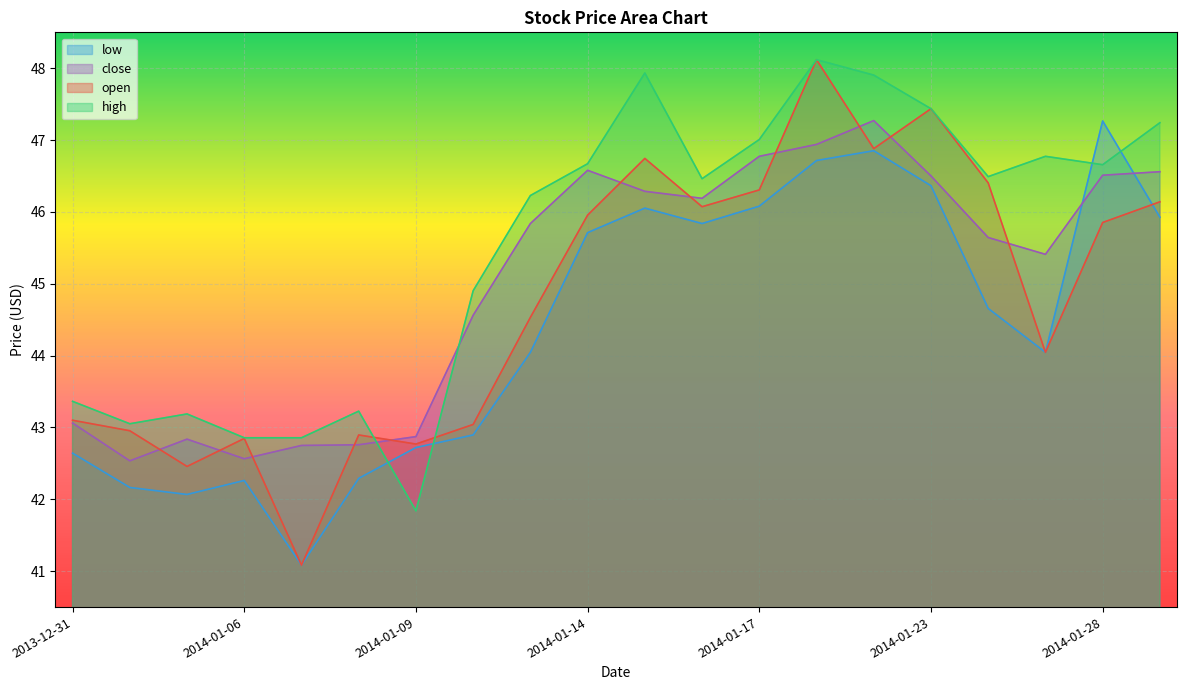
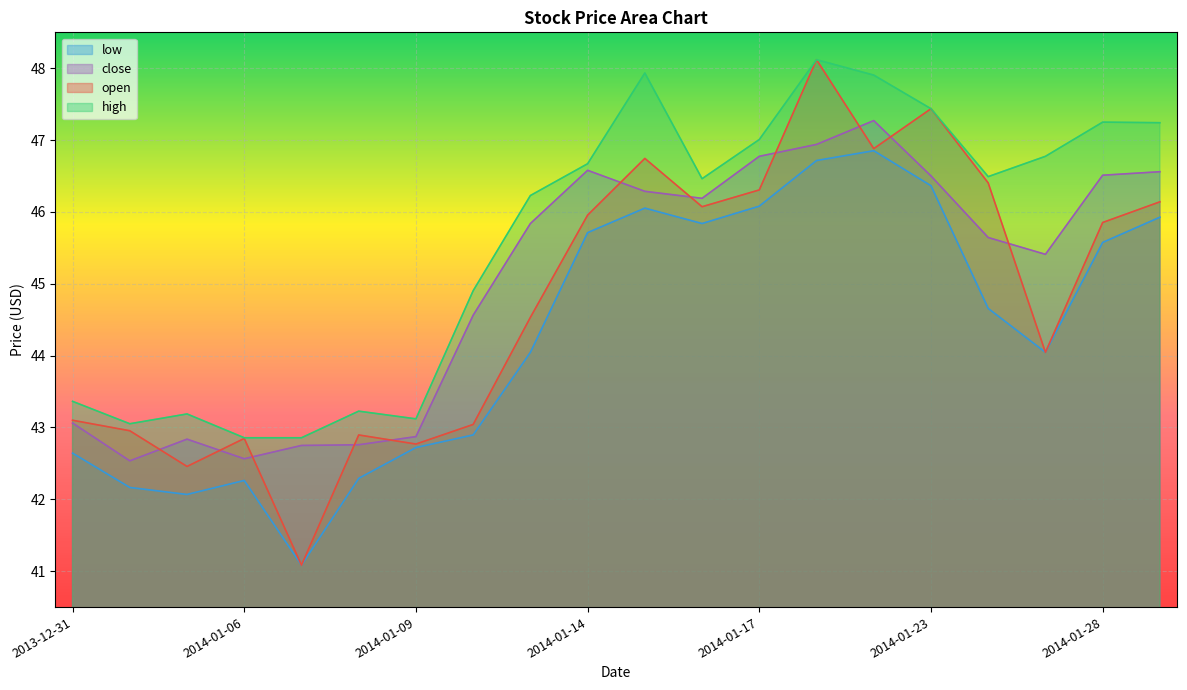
high, 2014-01-09: 41.8 -> 43.1
low, 2014-01-28: 47.3 -> 45.6
high, 2014-01-28: 46.7 -> 47.2
